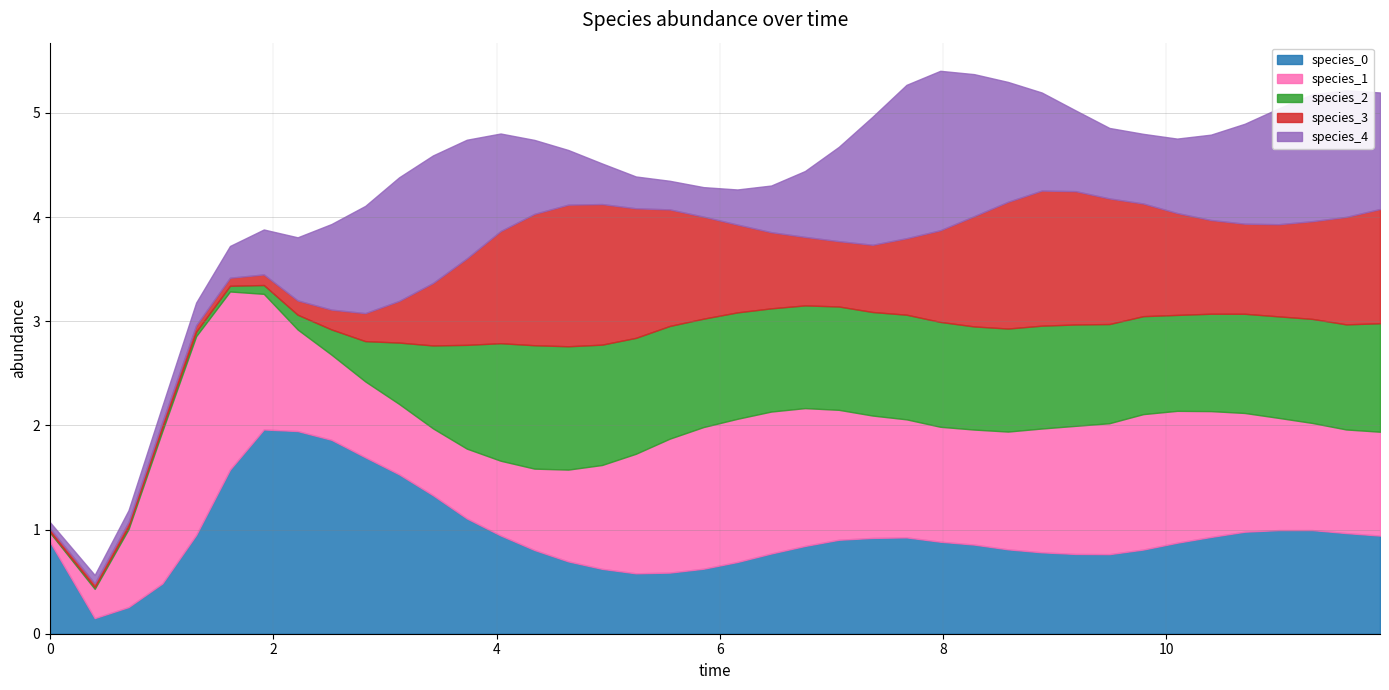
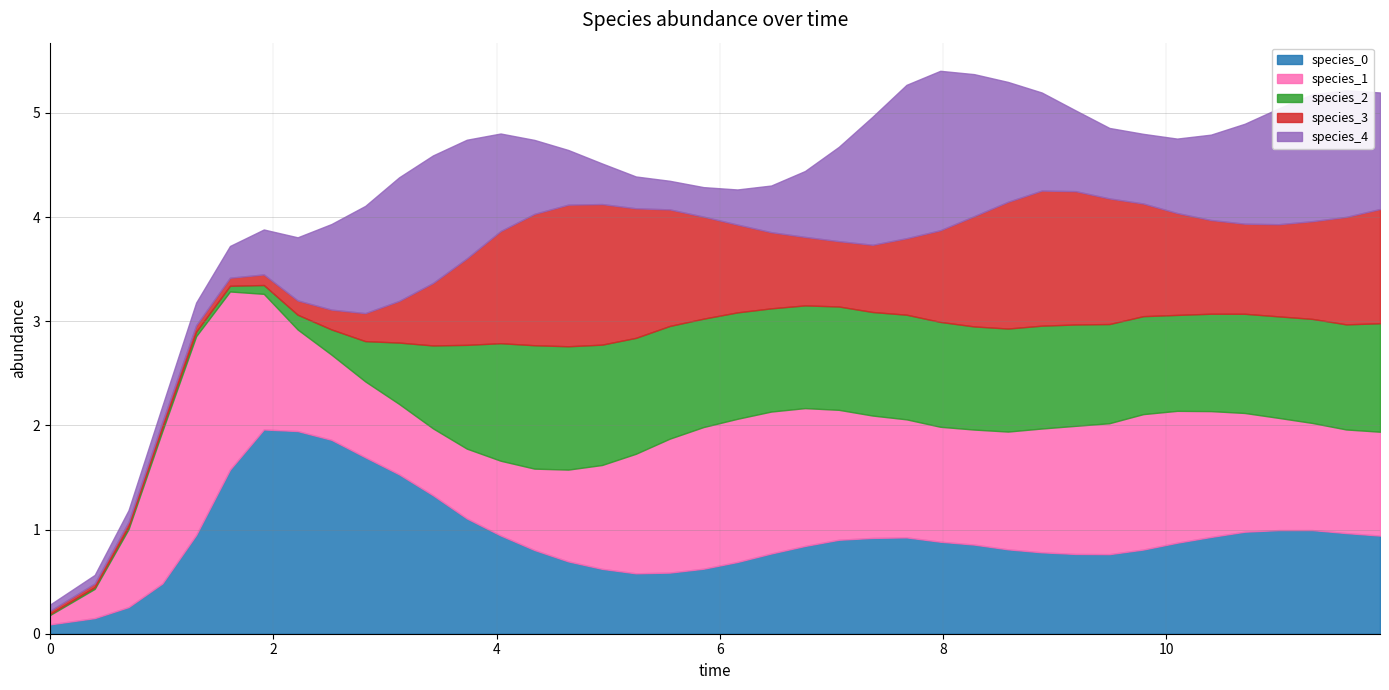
species_0, 0: 0.88 -> 0.09
